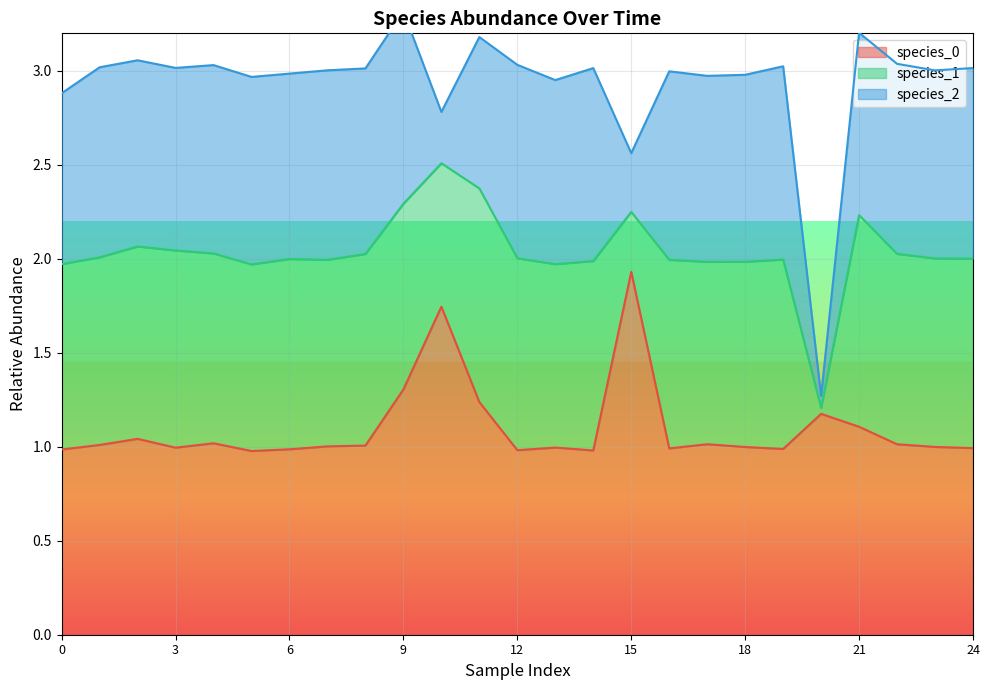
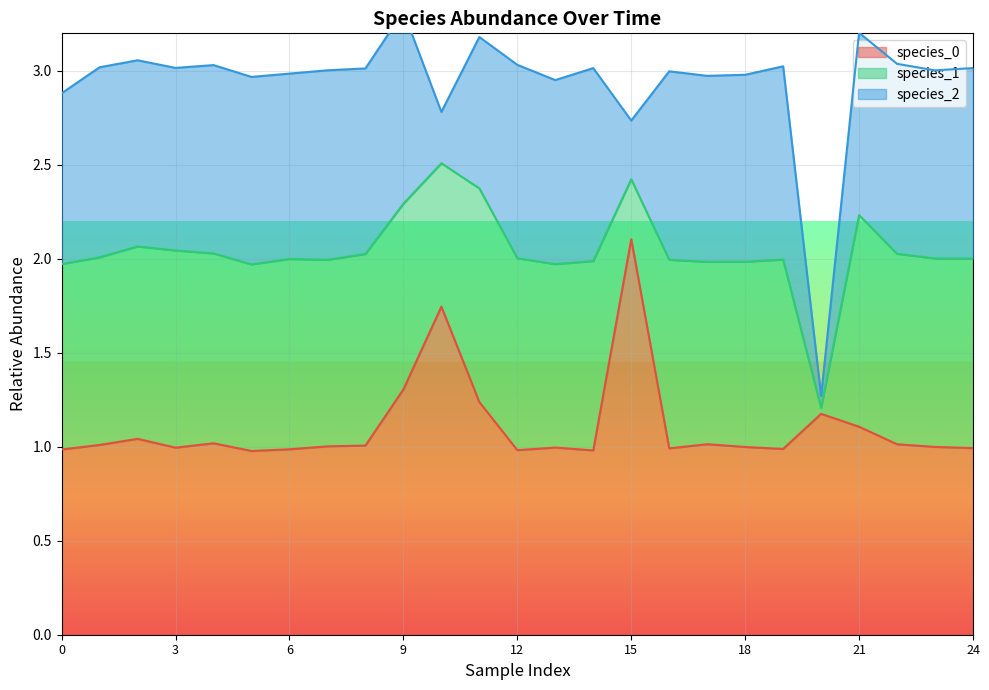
species_0, 15: 1.93 -> 2.10
